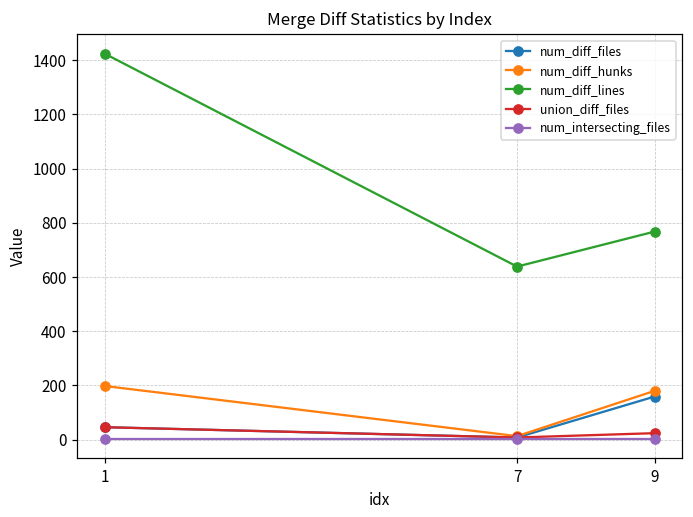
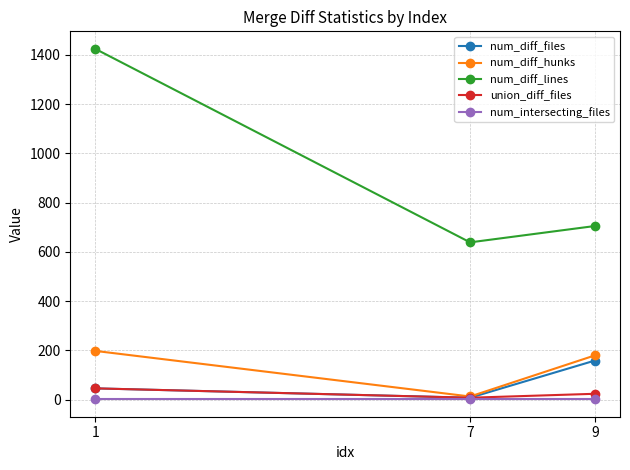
num_diff_lines, 9: 770 -> 710
